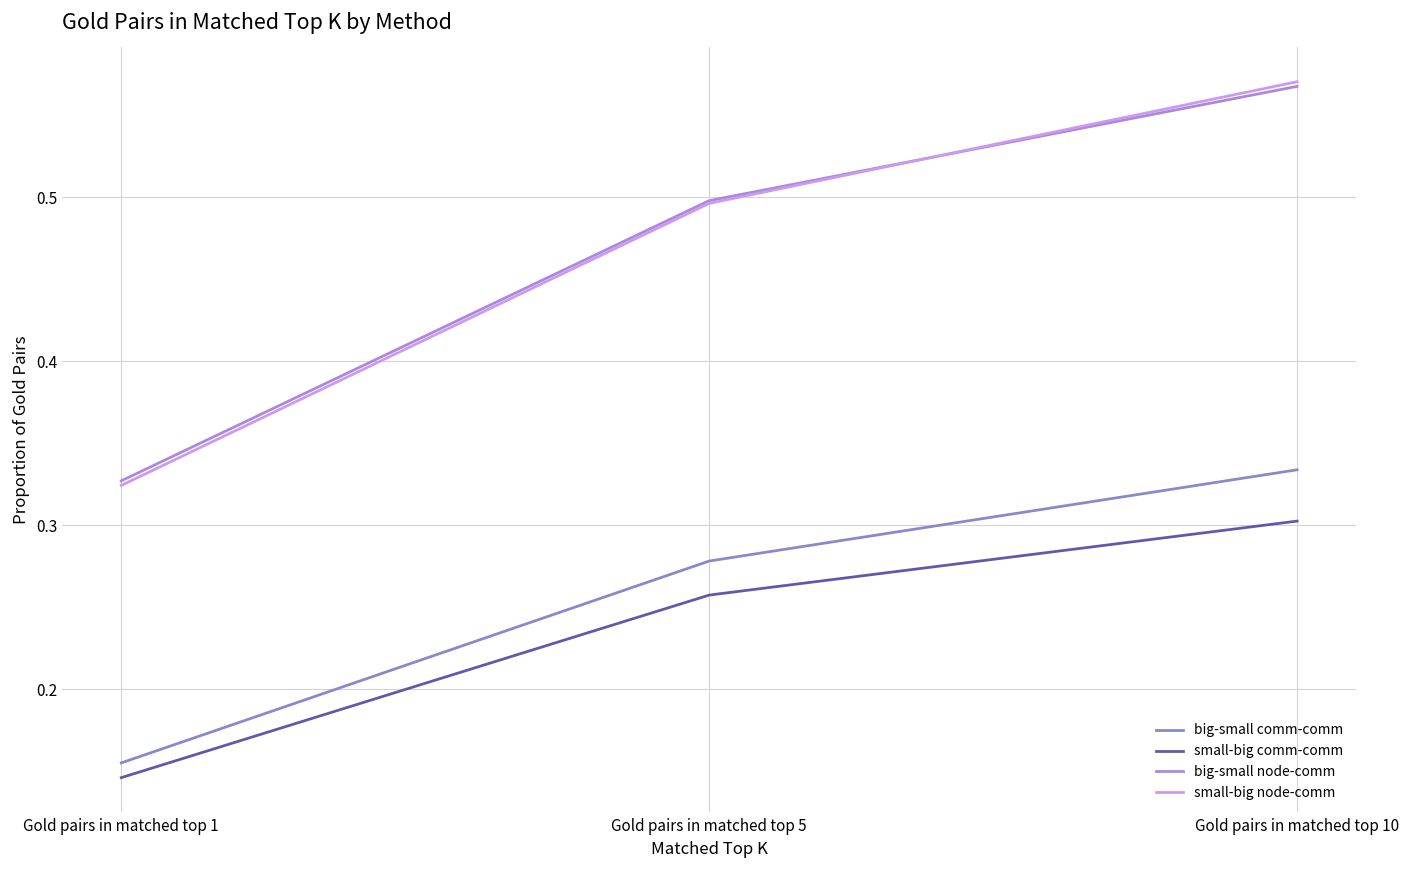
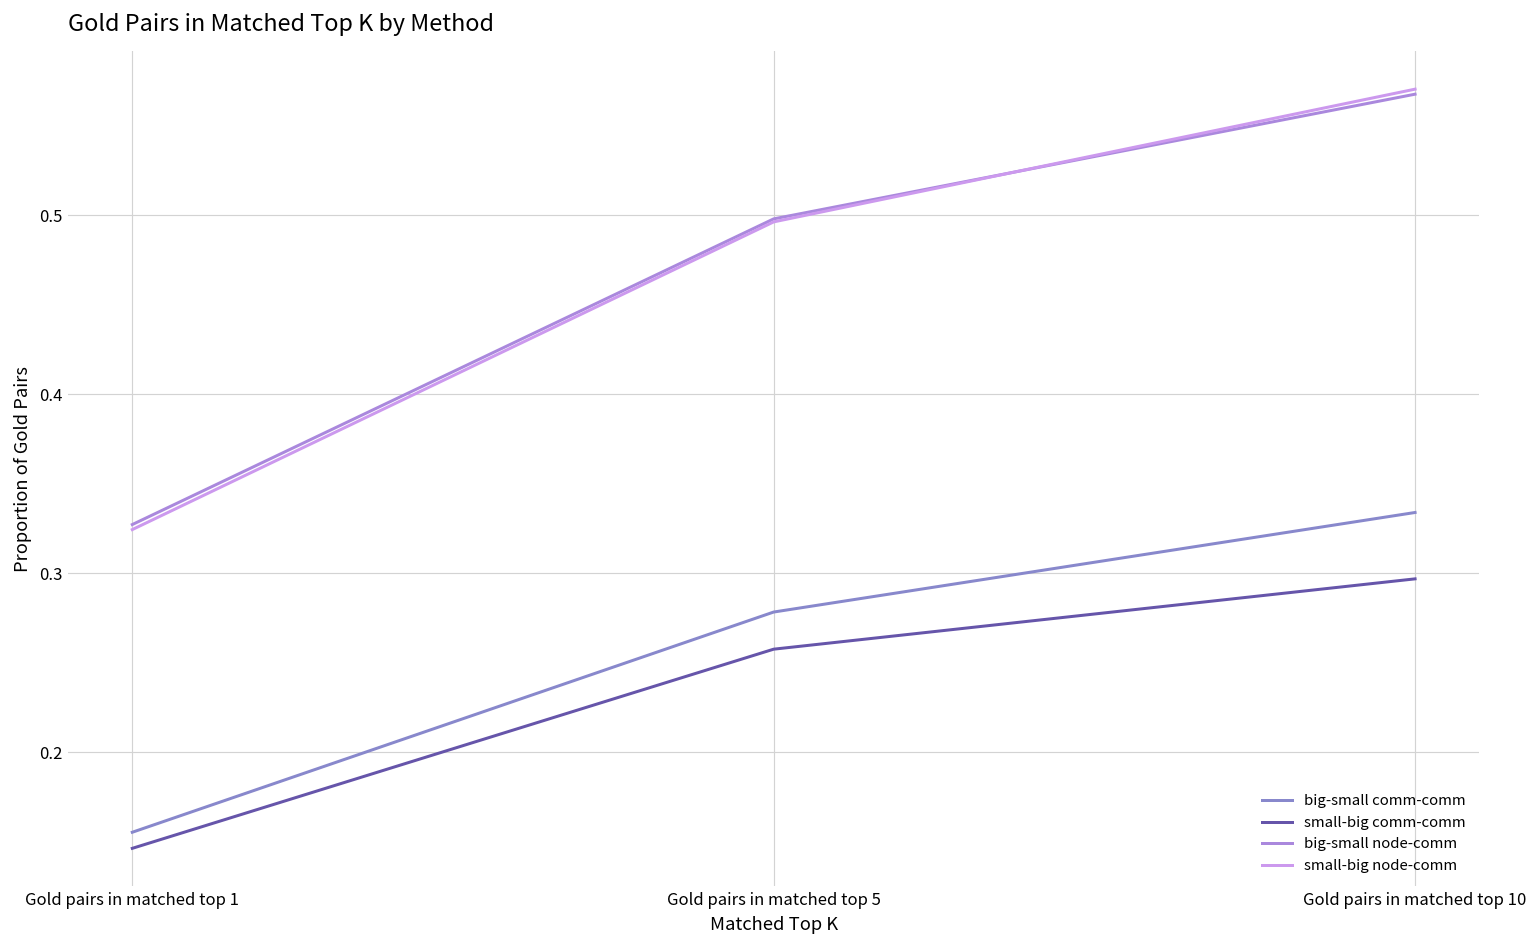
small-big comm-comm, Gold pairs in matched top 10: 0.303 -> 0.297
